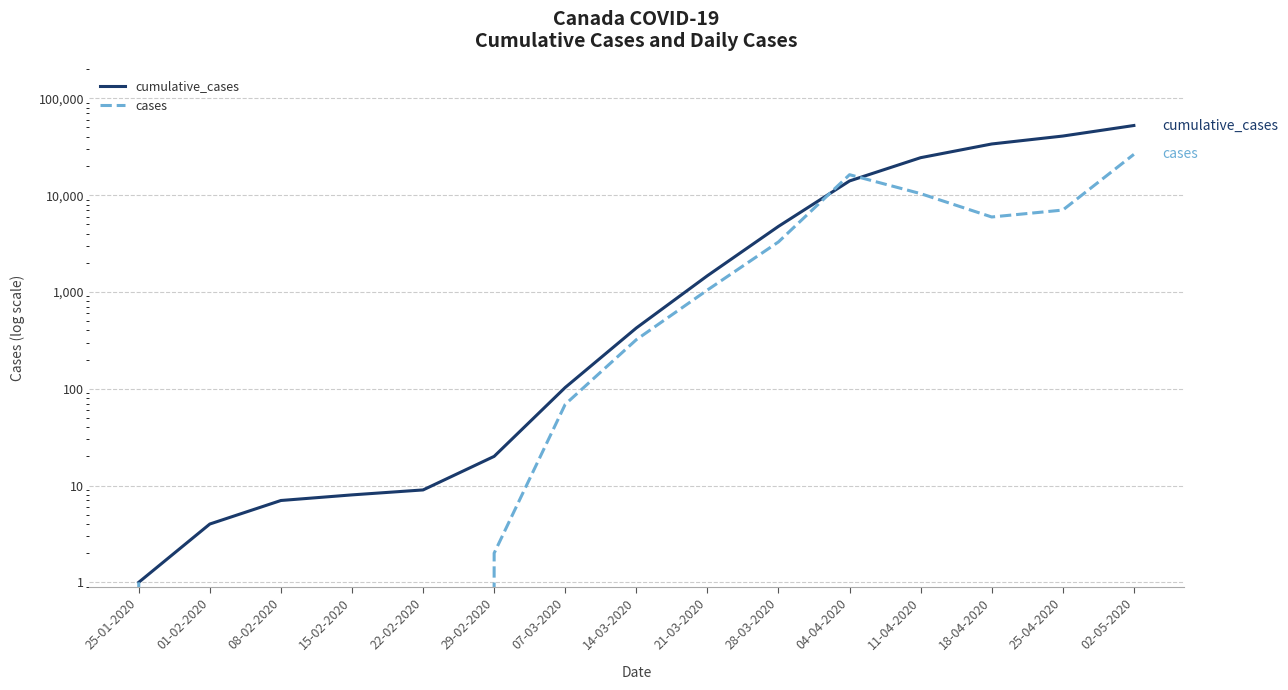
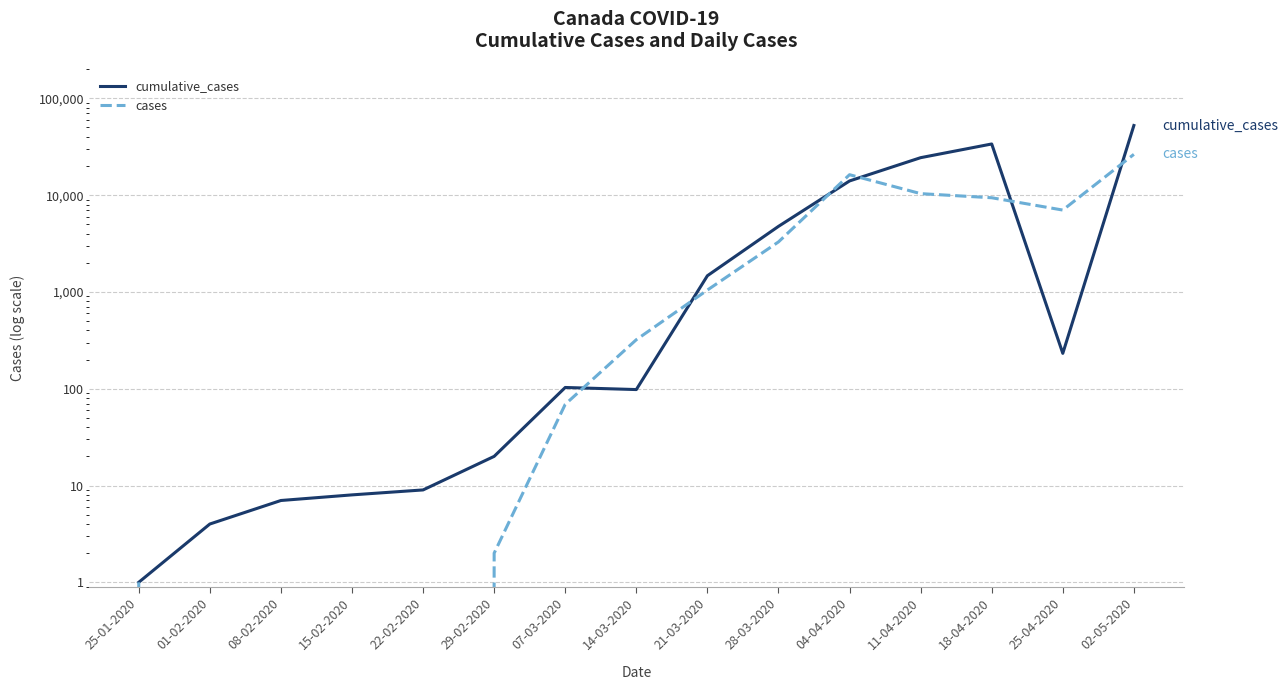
cumulative_cases, 14-03-2020: 400 -> 100
cases, 18-04-2020: 6,000 -> 9,000
cumulative_cases, 25-04-2020: 41,000 -> 230
